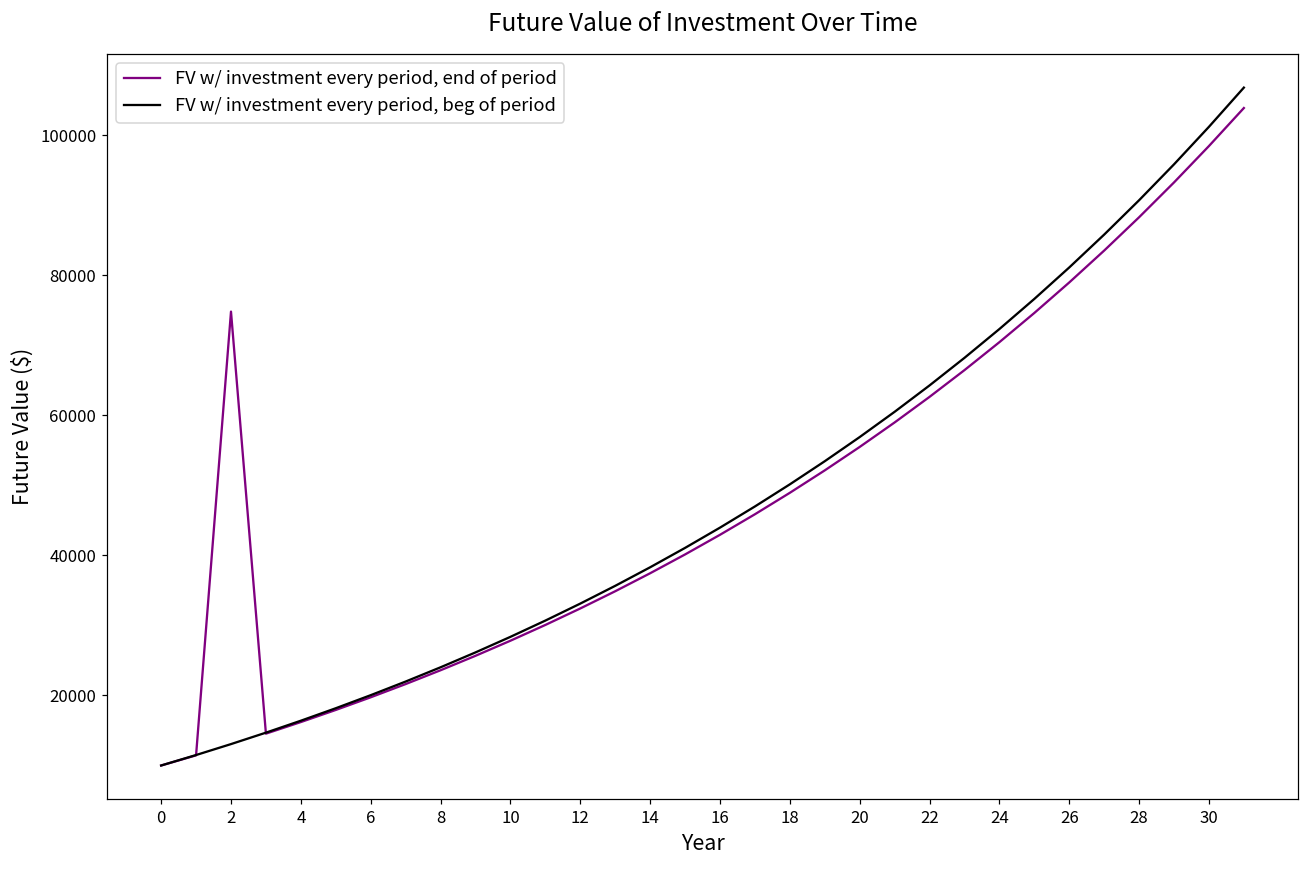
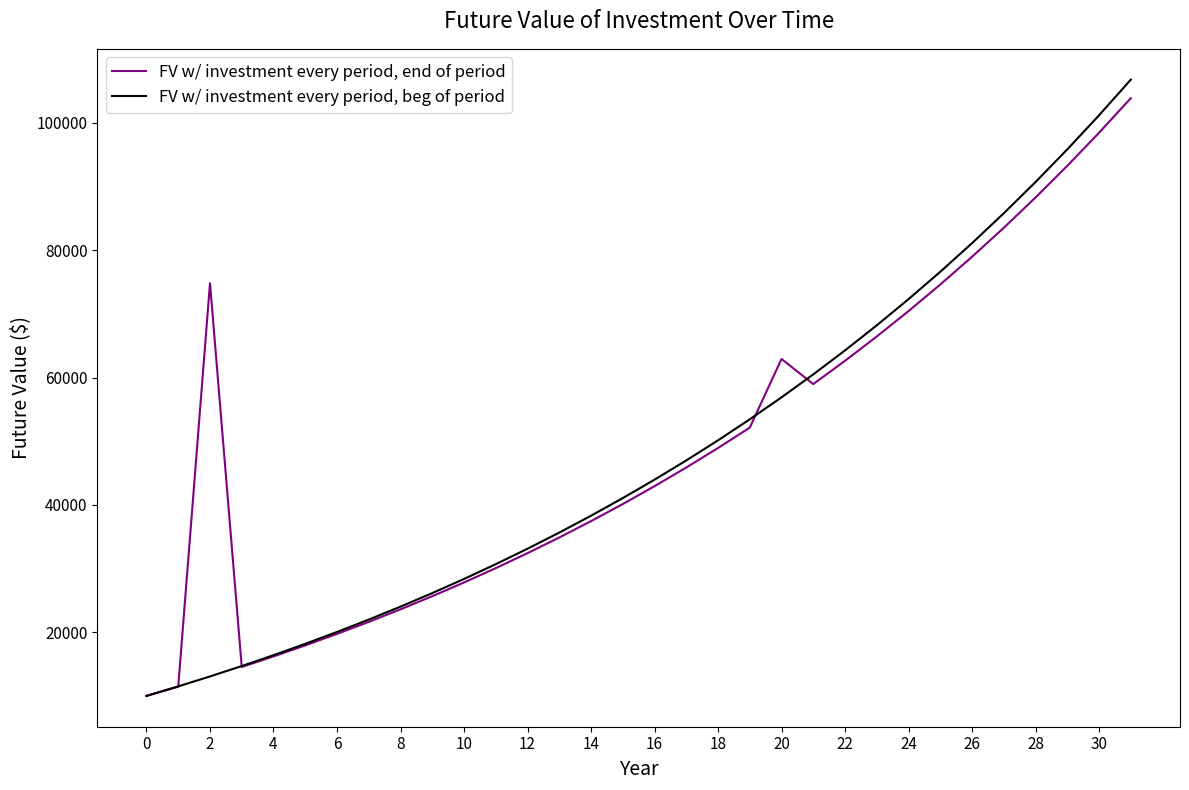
FV w/ investment every period, end of period, 20: 55000 -> 63000
